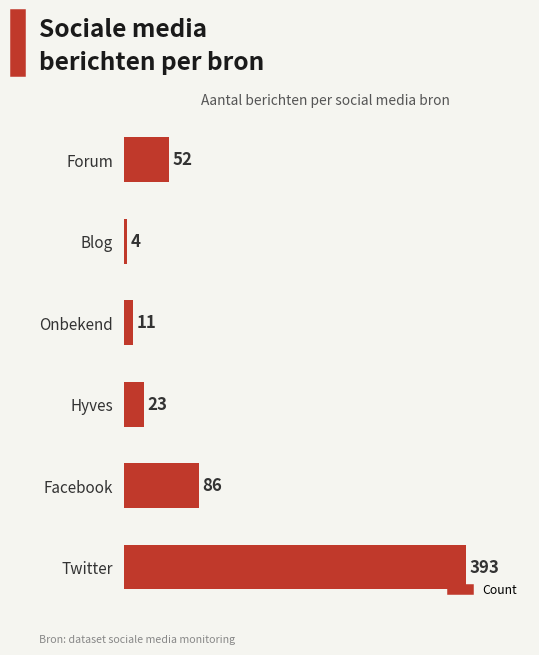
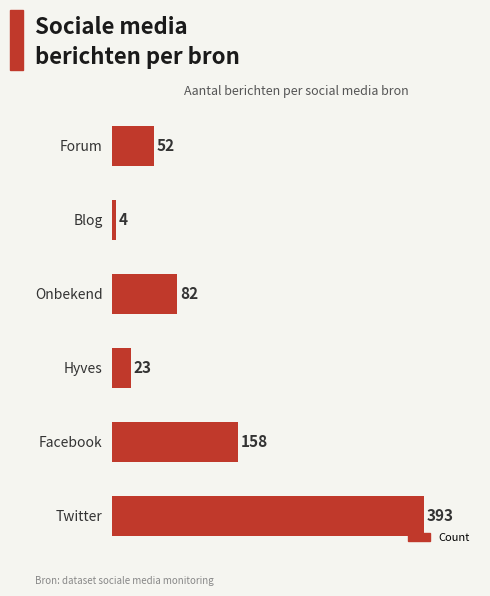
Onbekend: 11 -> 82
Facebook: 86 -> 158
